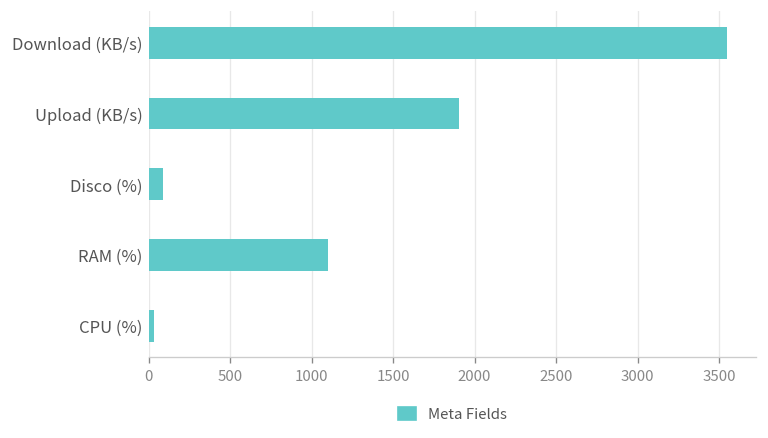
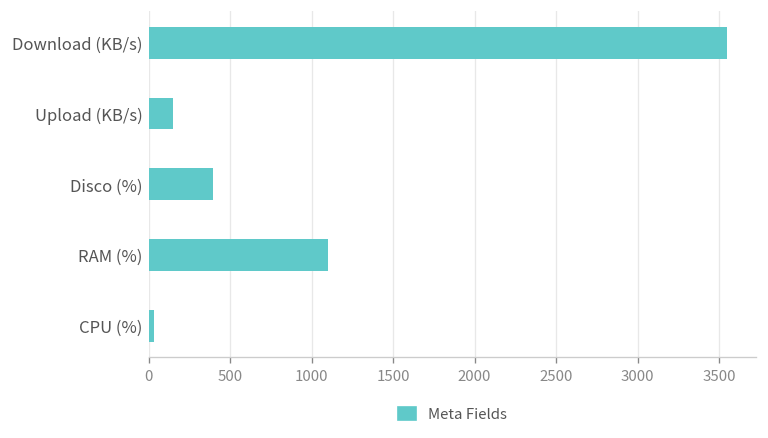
Upload (KB/s): 1900 -> 150
Disco (%): 90 -> 400
